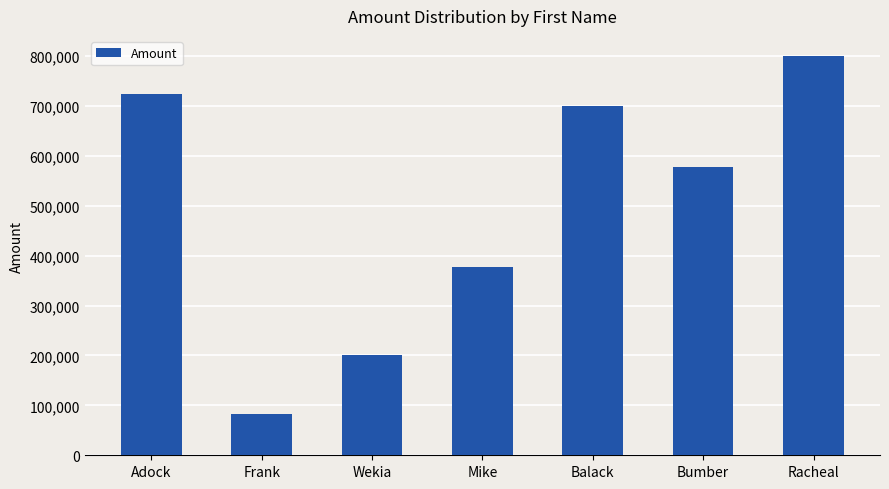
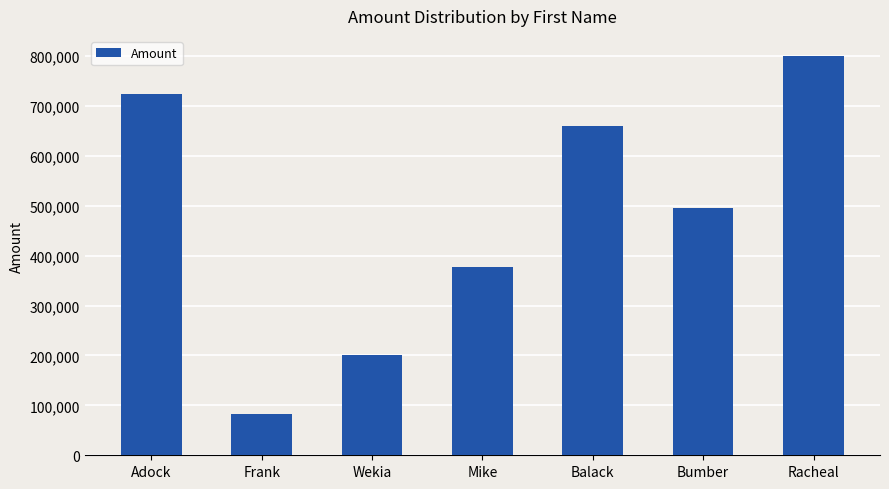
Balack: 700,000 -> 660,000
Bumber: 580,000 -> 500,000
